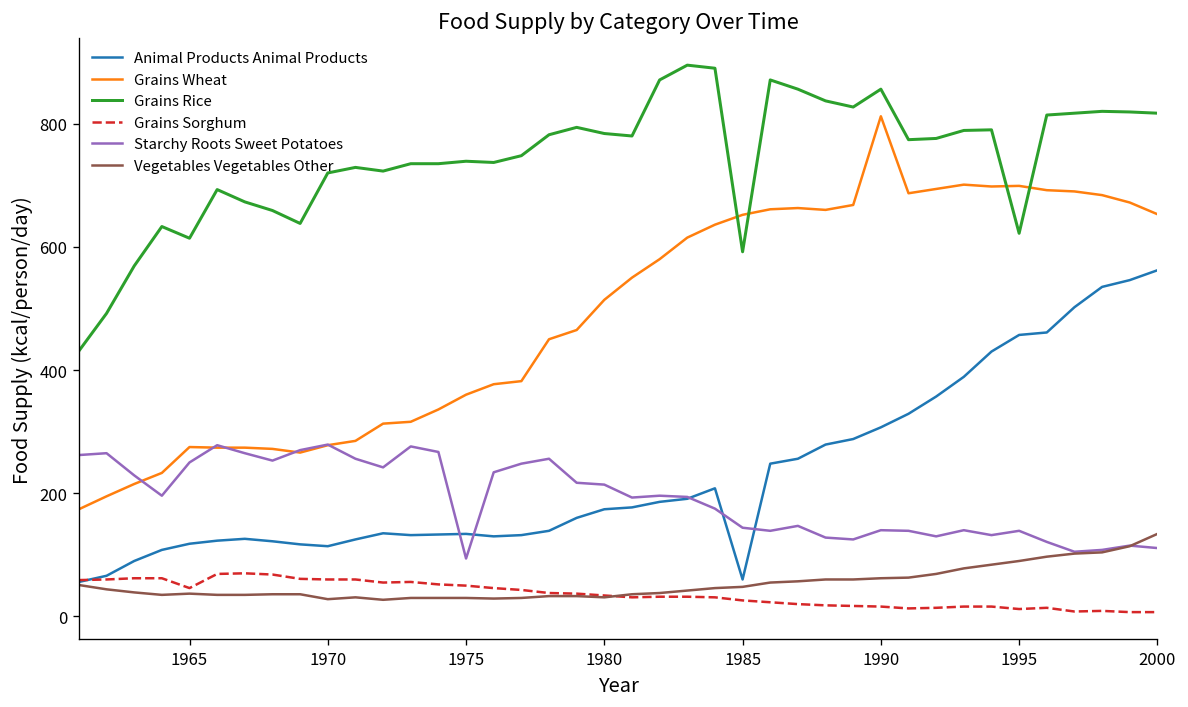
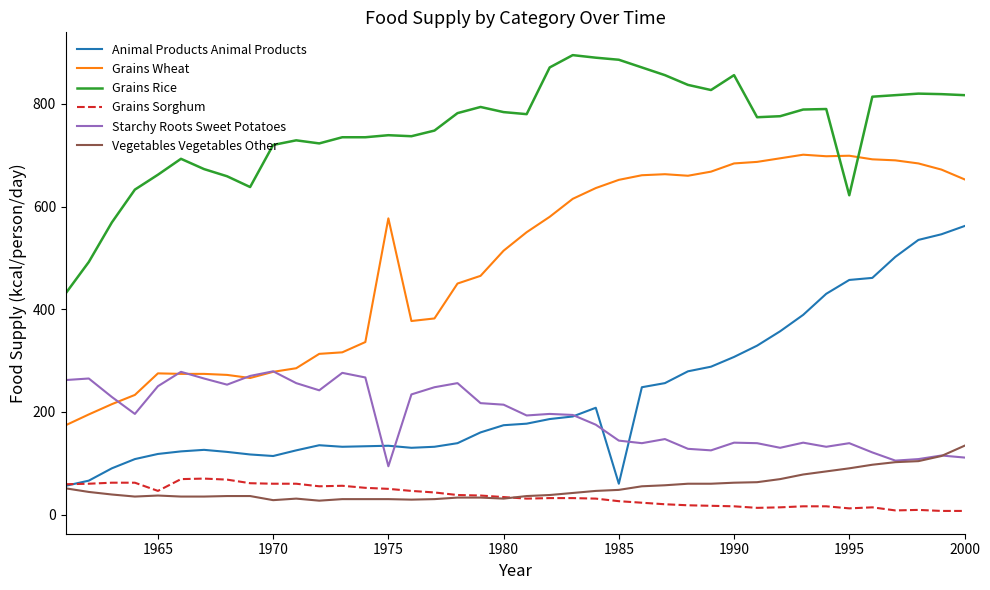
Grains Rice, 1965: 610 -> 660
Grains Wheat, 1975: 360 -> 580
Grains Rice, 1985: 590 -> 890
Grains Wheat, 1990: 810 -> 680
